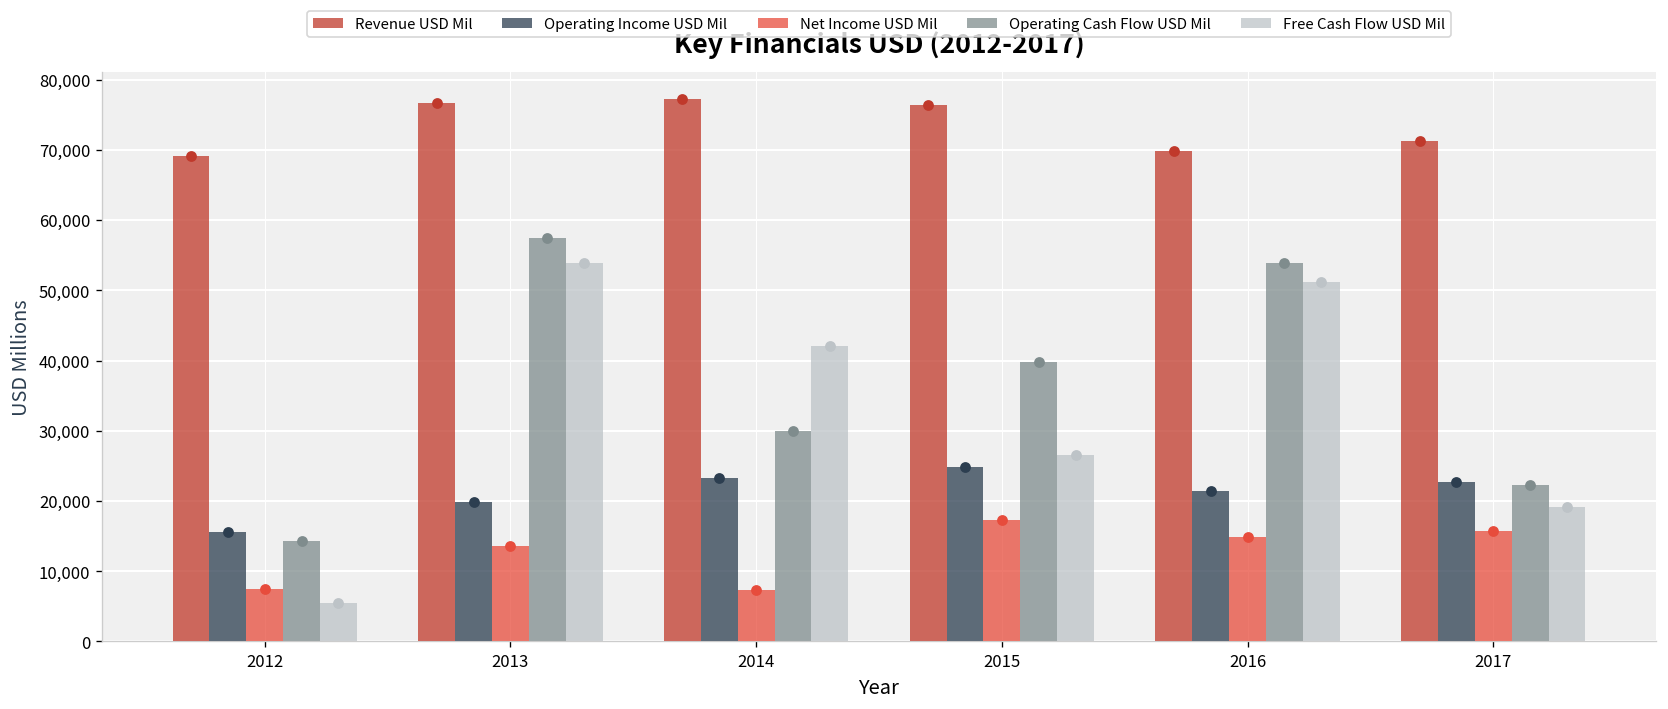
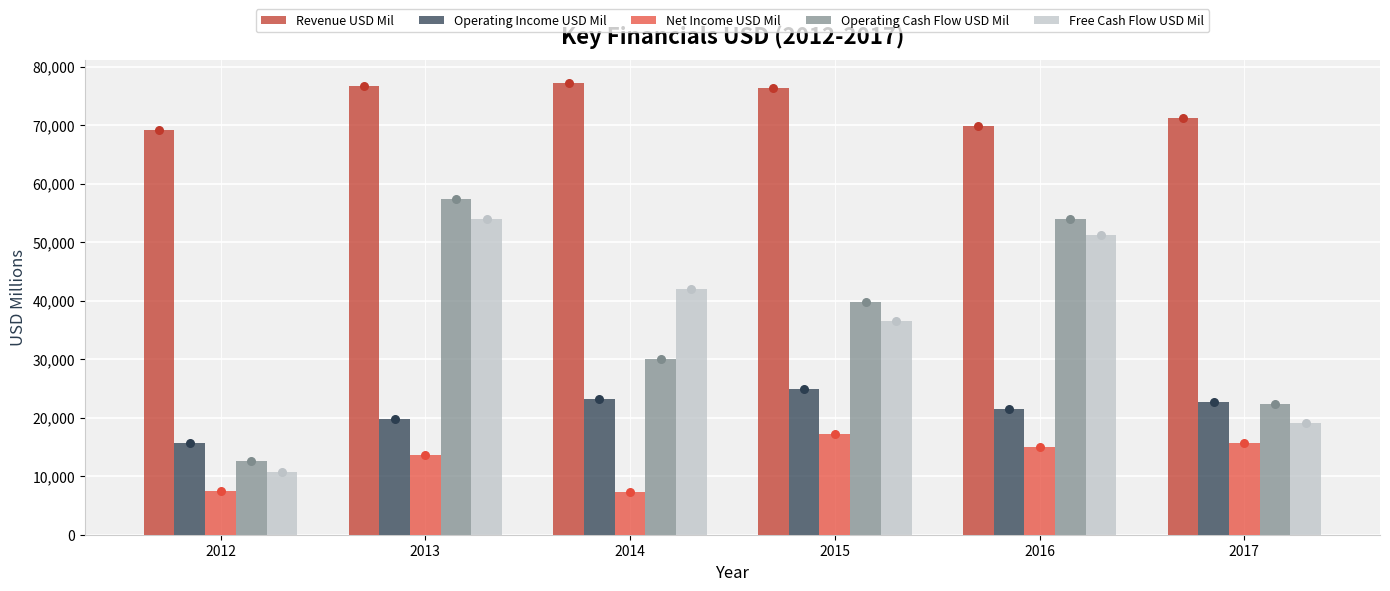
Operating Cash Flow USD Mil, 2012: 14,000 -> 13,000
Free Cash Flow USD Mil, 2012: 5,000 -> 11,000
Free Cash Flow USD Mil, 2015: 27,000 -> 37,000
